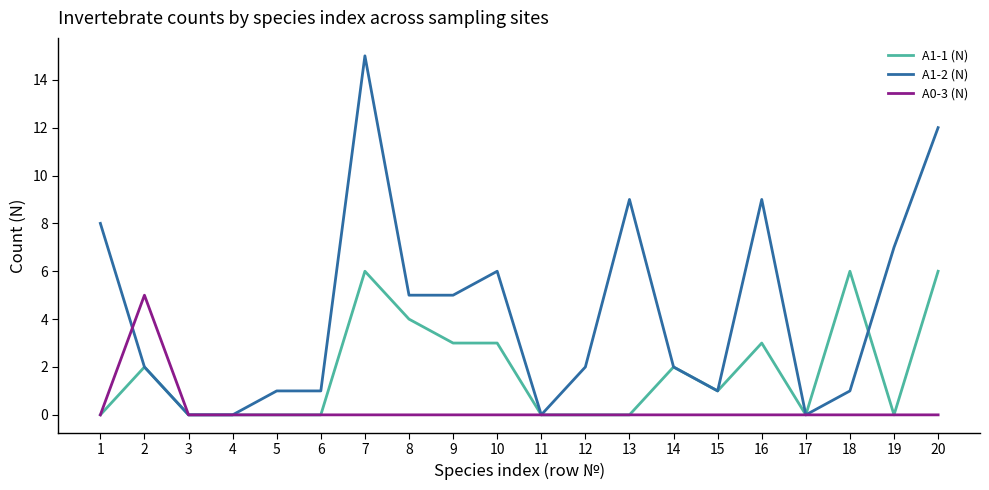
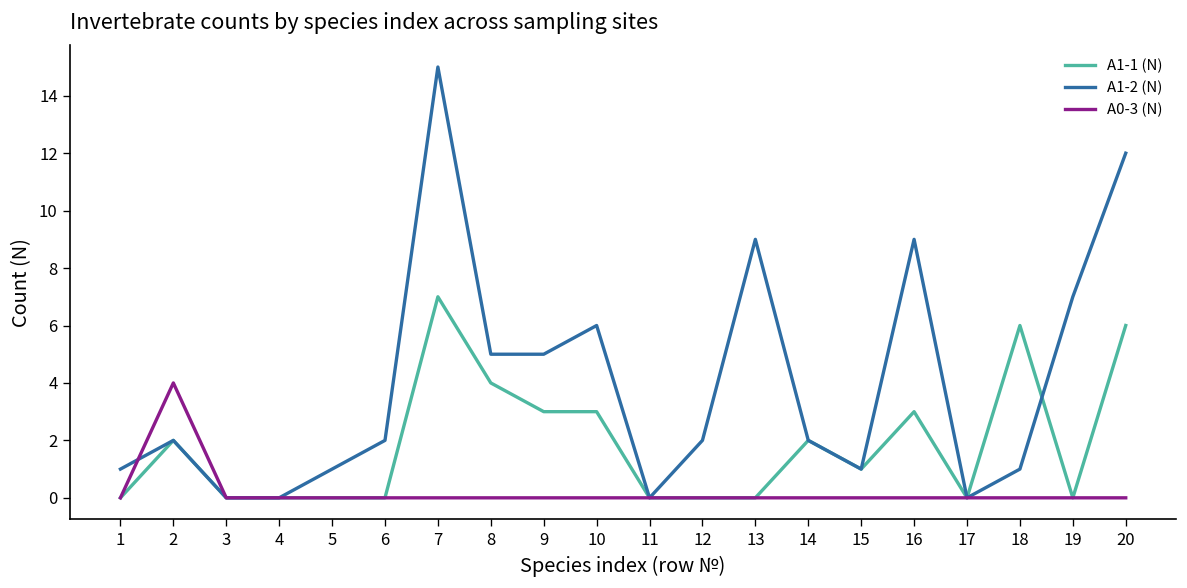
A1-2 (N), 1: 8 -> 1
A0-3 (N), 2: 5 -> 4
A1-2 (N), 6: 1 -> 2
A1-1 (N), 7: 6 -> 7
